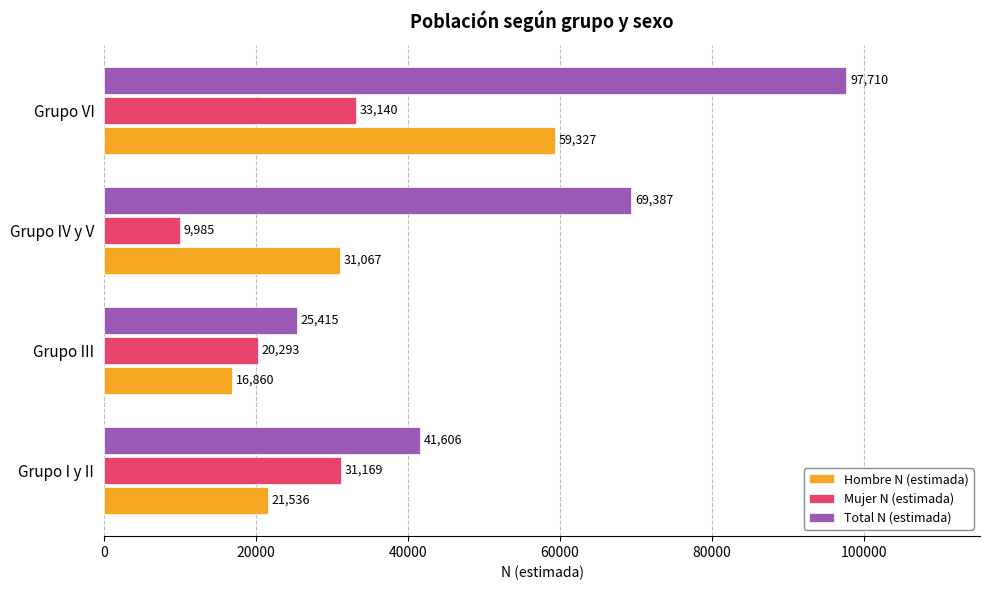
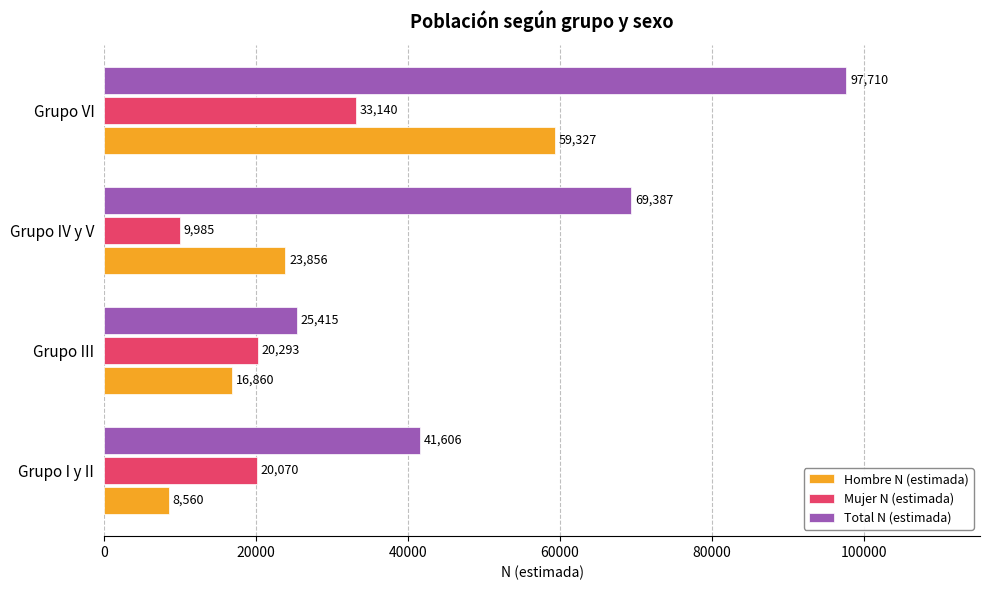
Hombre N (estimada), Grupo IV y V: 31,067 -> 23,856
Mujer N (estimada), Grupo I y II: 31,169 -> 20,070
Hombre N (estimada), Grupo I y II: 21,536 -> 8,560
